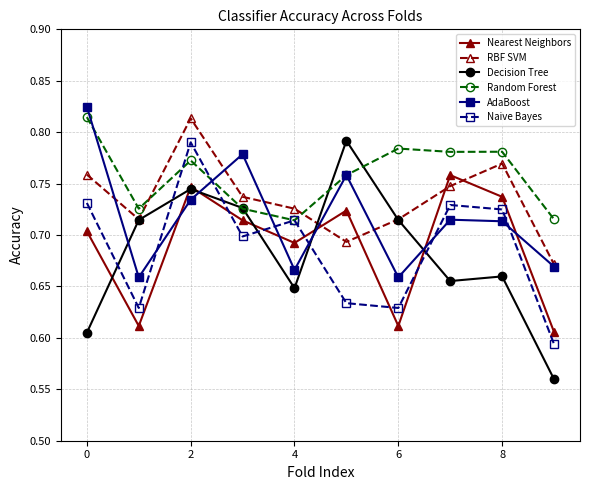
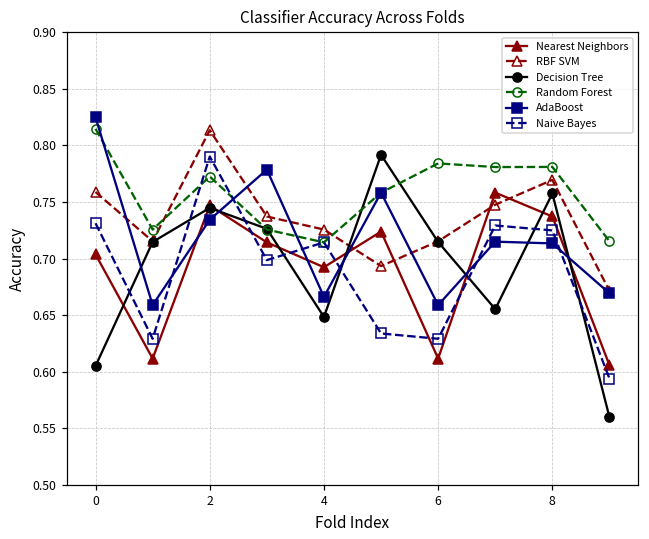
Decision Tree, 8: 0.660 -> 0.758
